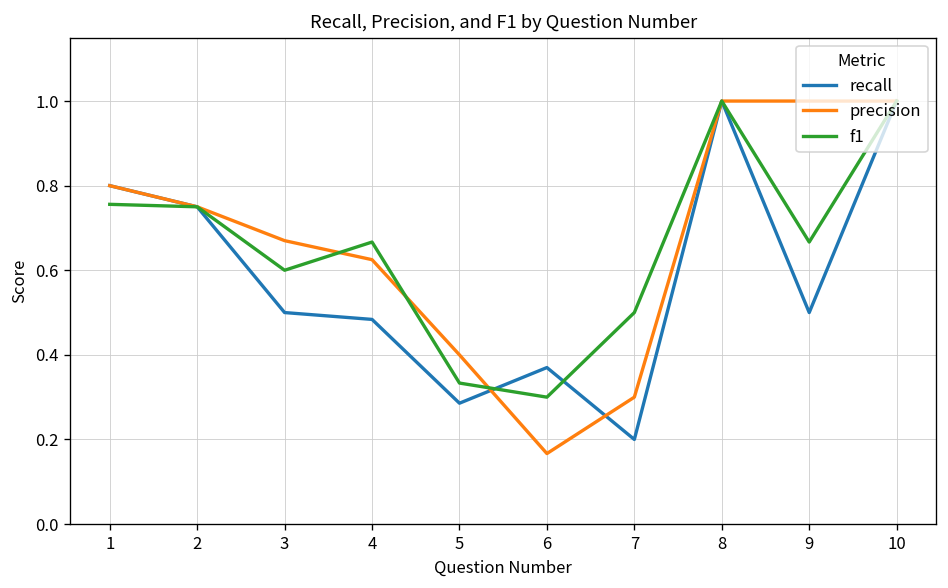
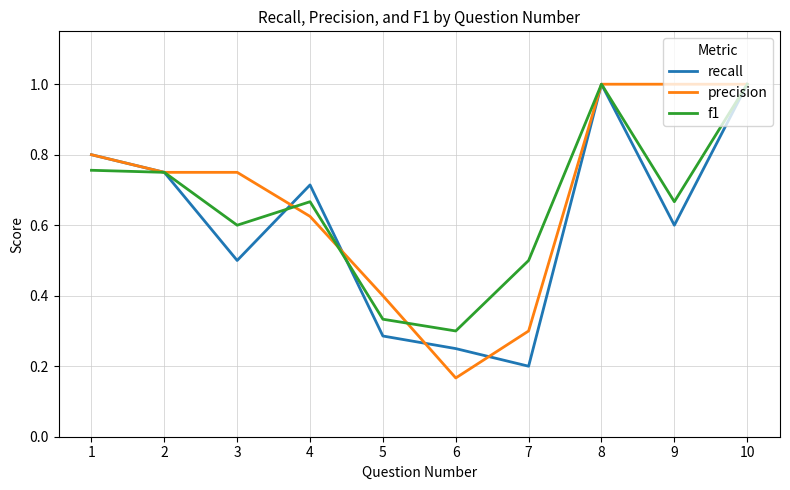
precision, 3: 0.67 -> 0.75
recall, 4: 0.48 -> 0.71
recall, 6: 0.37 -> 0.25
recall, 9: 0.5 -> 0.6
